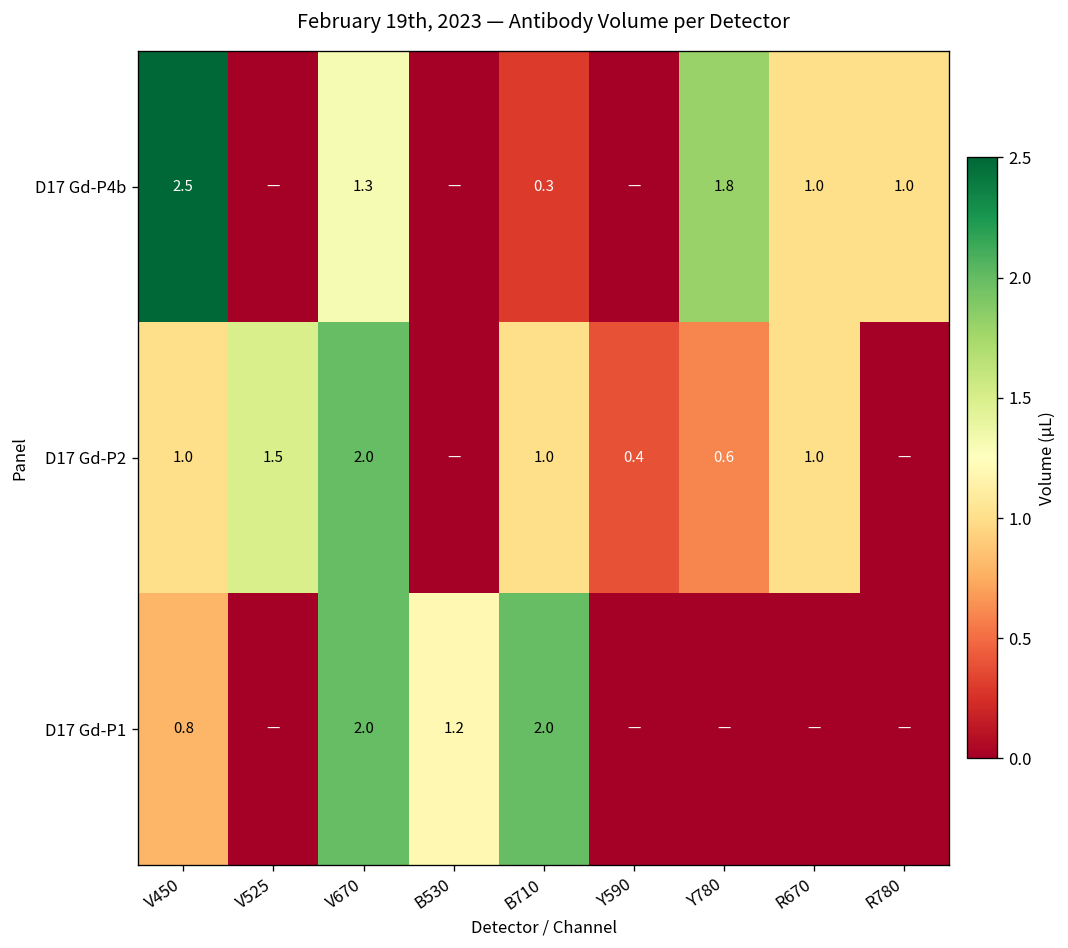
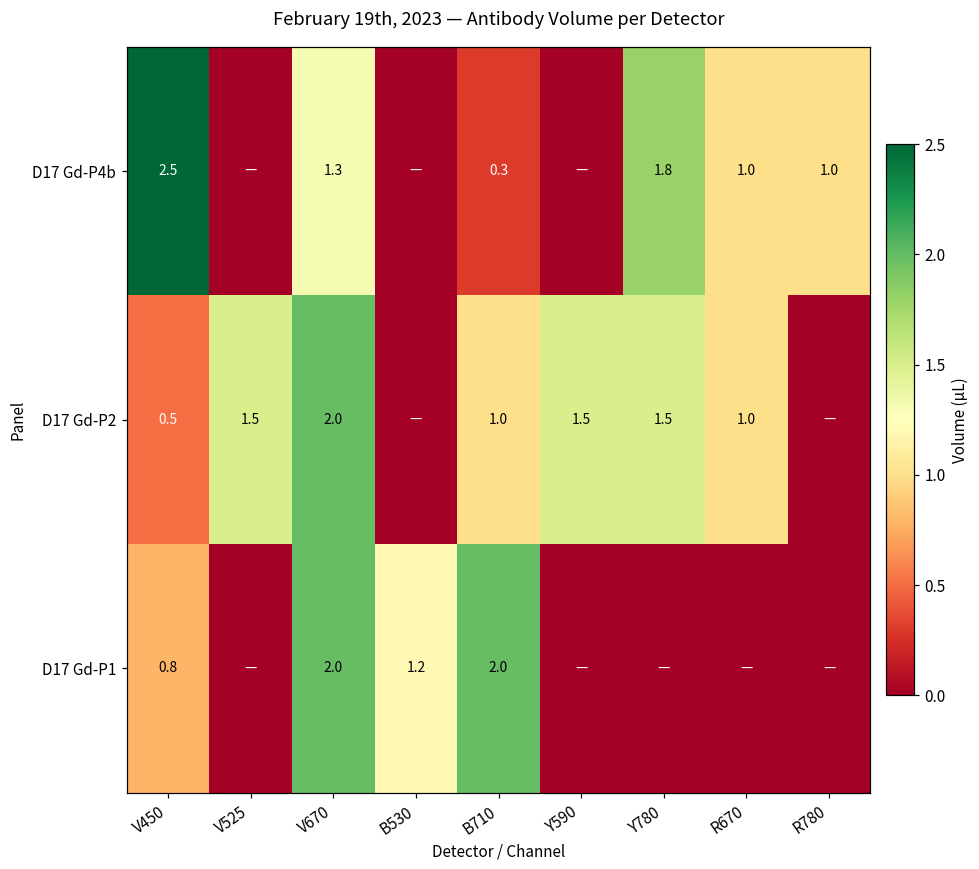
D17 Gd-P2, V450: 1.0 -> 0.5
D17 Gd-P2, Y590: 0.4 -> 1.5
D17 Gd-P2, Y780: 0.6 -> 1.5
